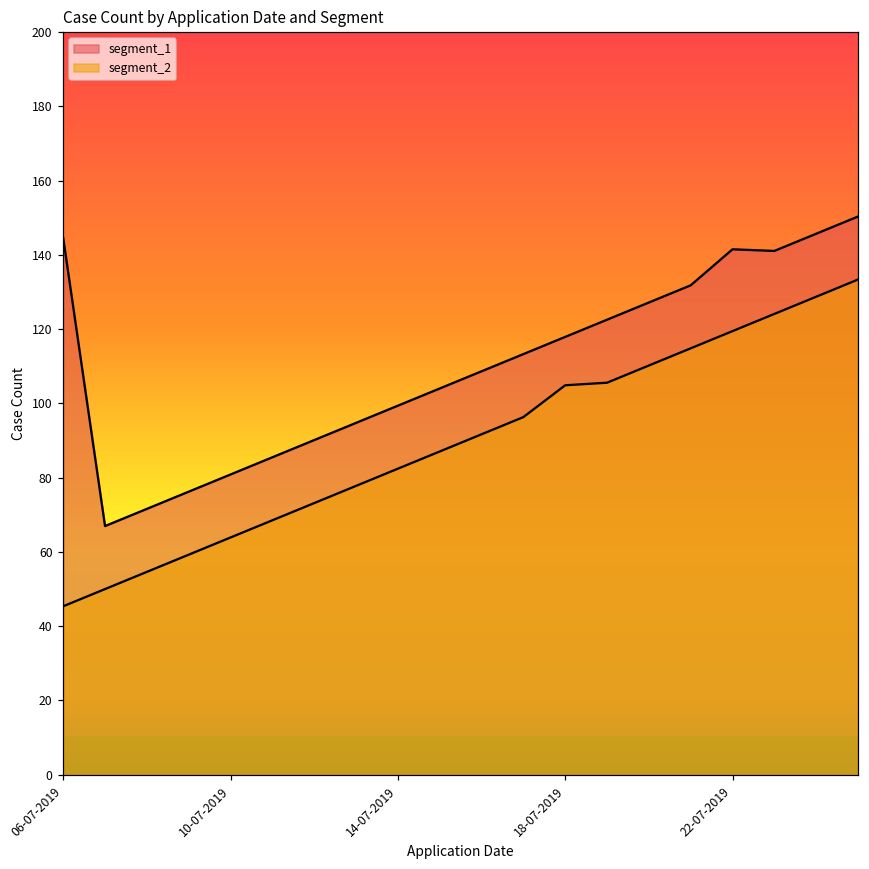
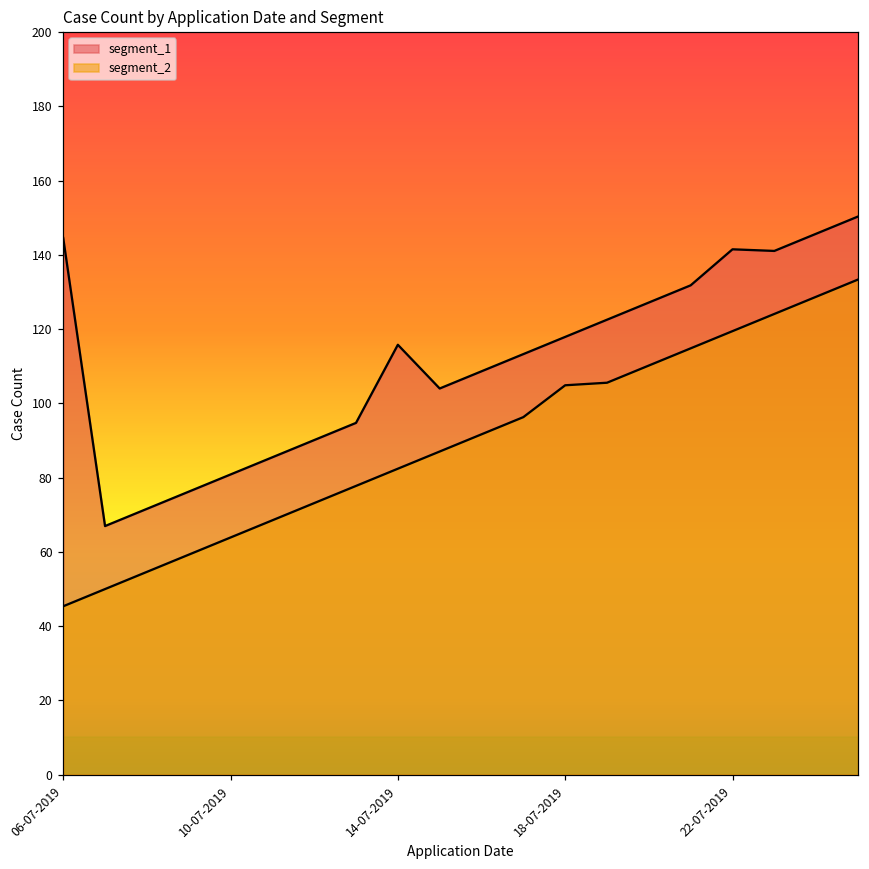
segment_1, 14-07-2019: 99 -> 116
